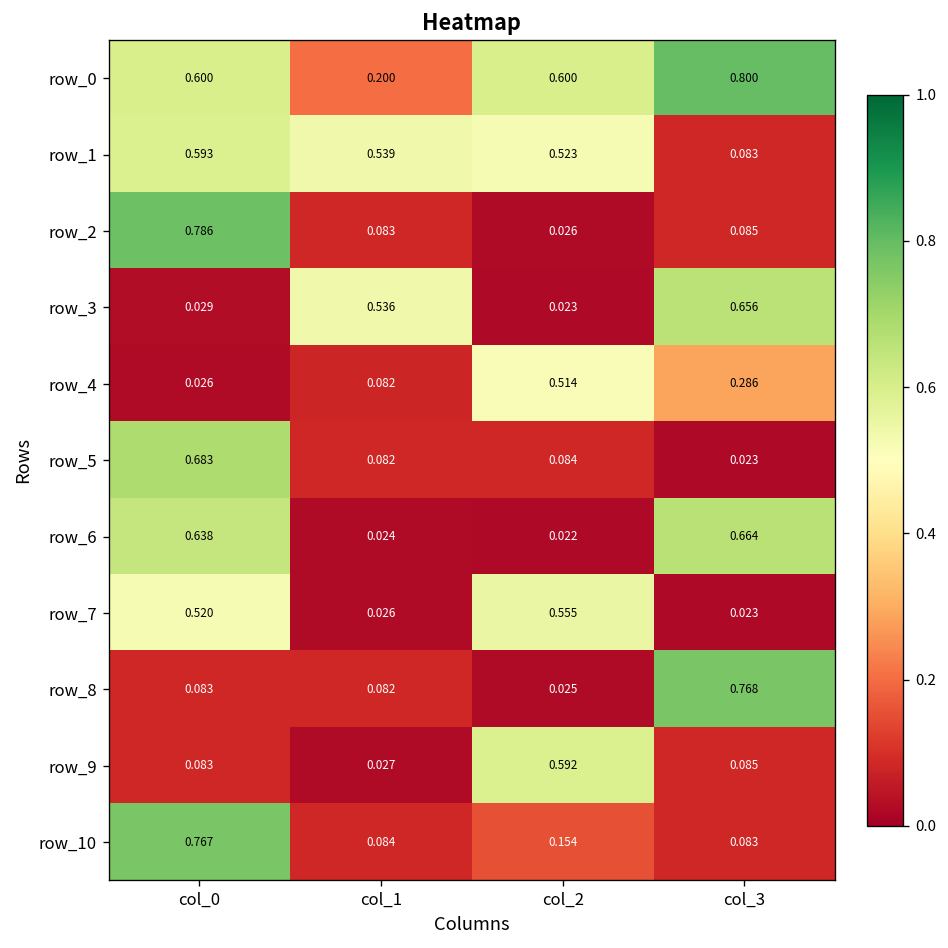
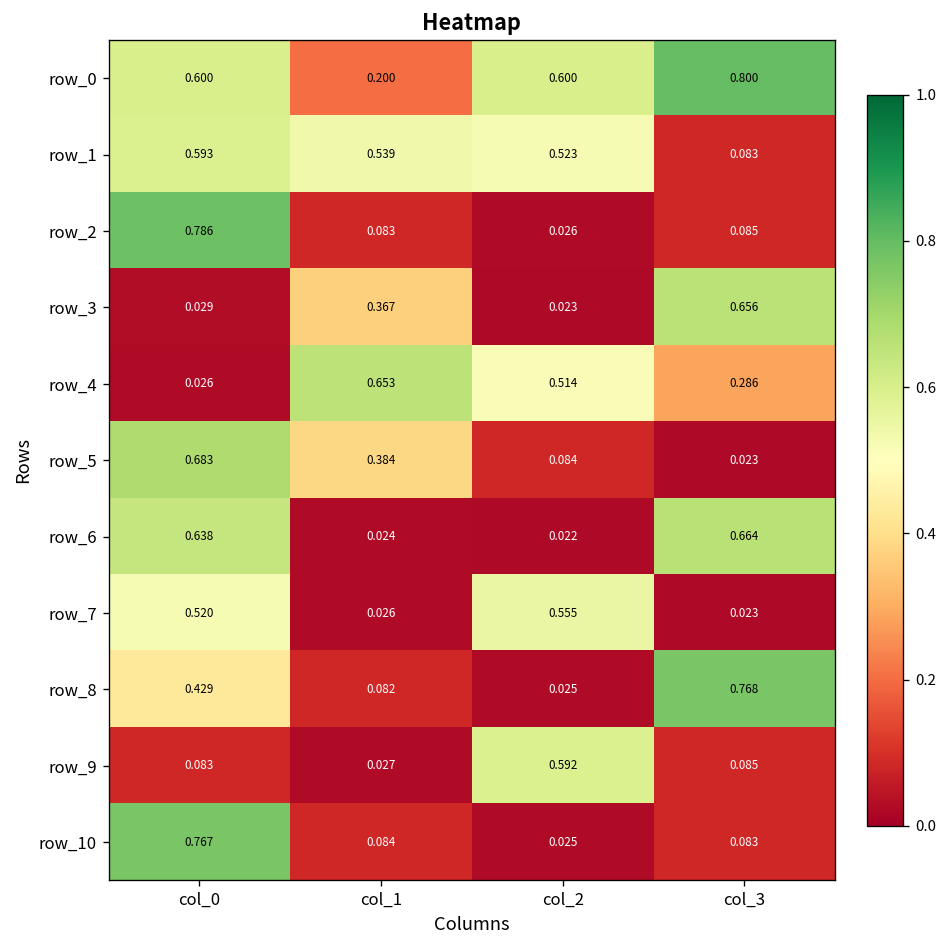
row_3, col_1: 0.536 -> 0.367
row_4, col_1: 0.082 -> 0.653
row_5, col_1: 0.082 -> 0.384
row_8, col_0: 0.083 -> 0.429
row_10, col_2: 0.154 -> 0.025
